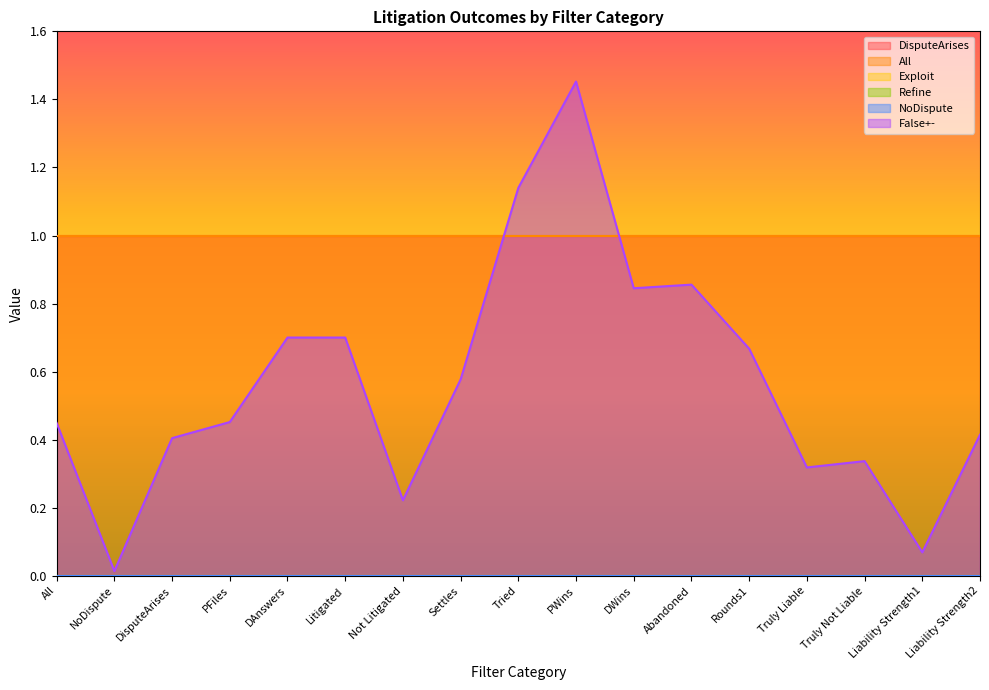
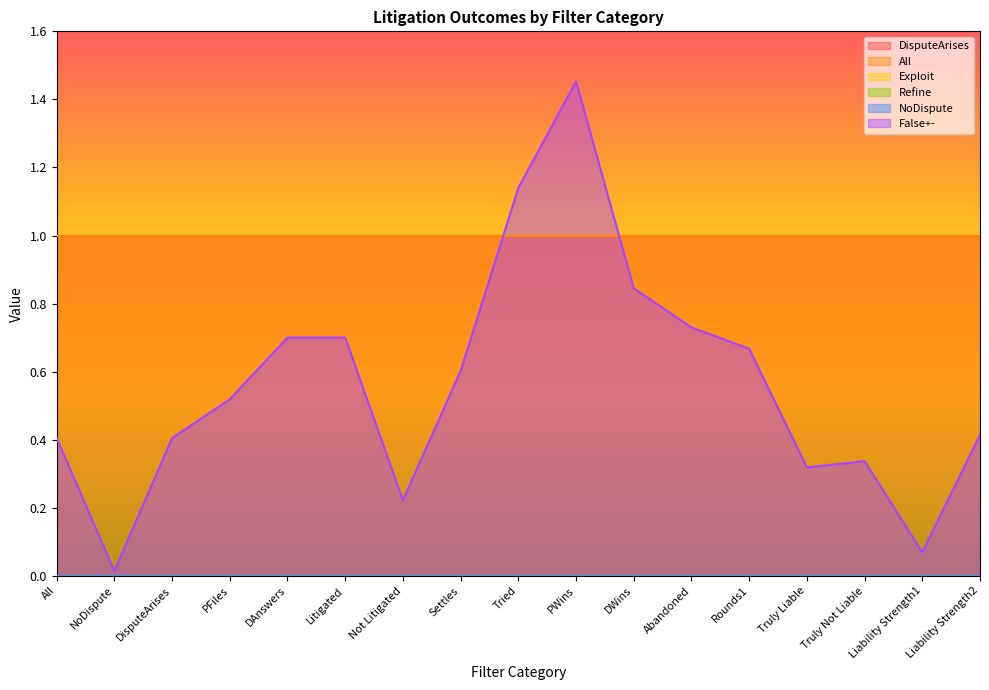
False+-, All: 0.45 -> 0.40
False+-, PFiles: 0.45 -> 0.52
False+-, Settles: 0.58 -> 0.60
False+-, Abandoned: 0.86 -> 0.73
